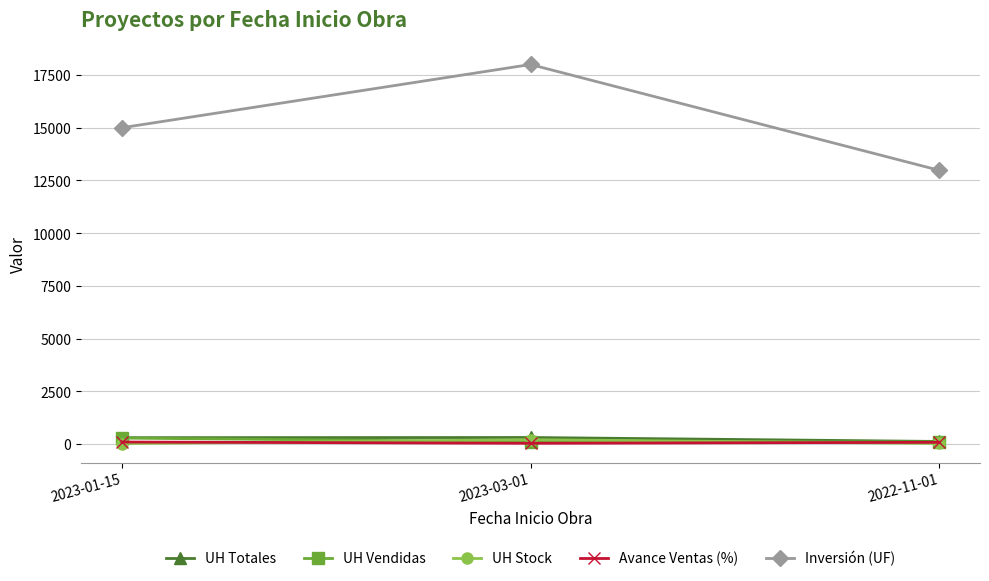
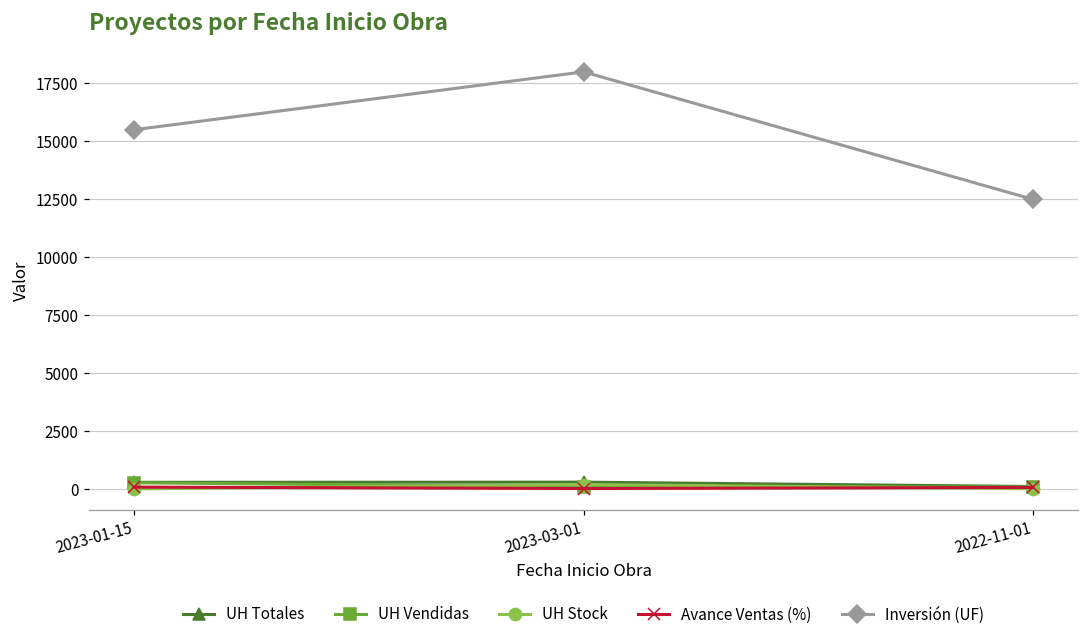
Inversión (UF), 2023-01-15: 15000 -> 15500
Inversión (UF), 2022-11-01: 13000 -> 12500
